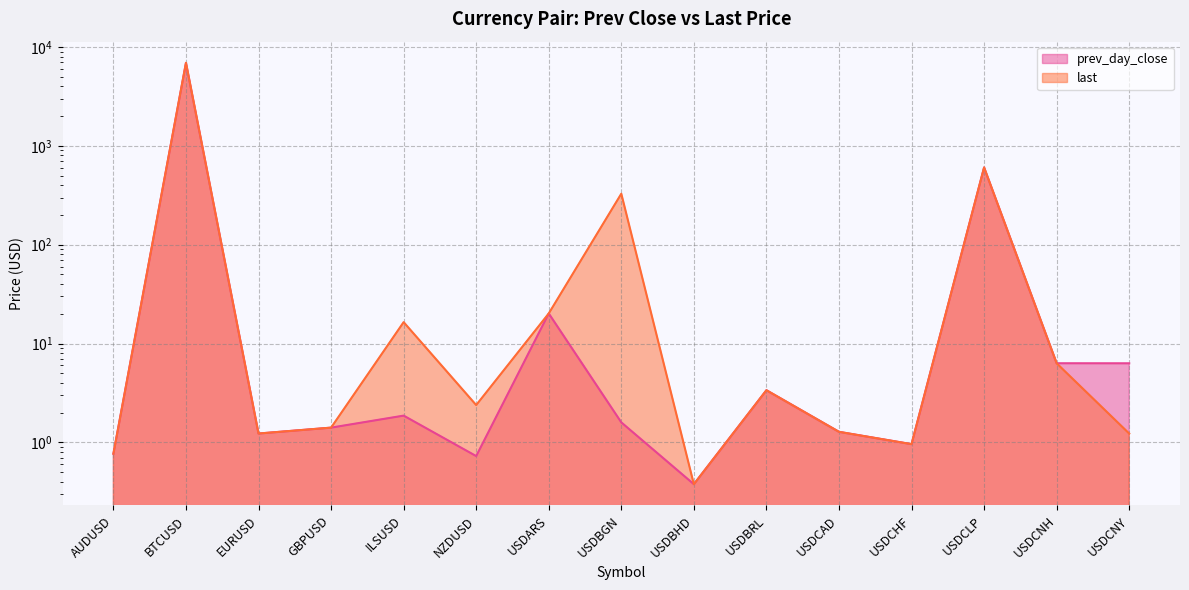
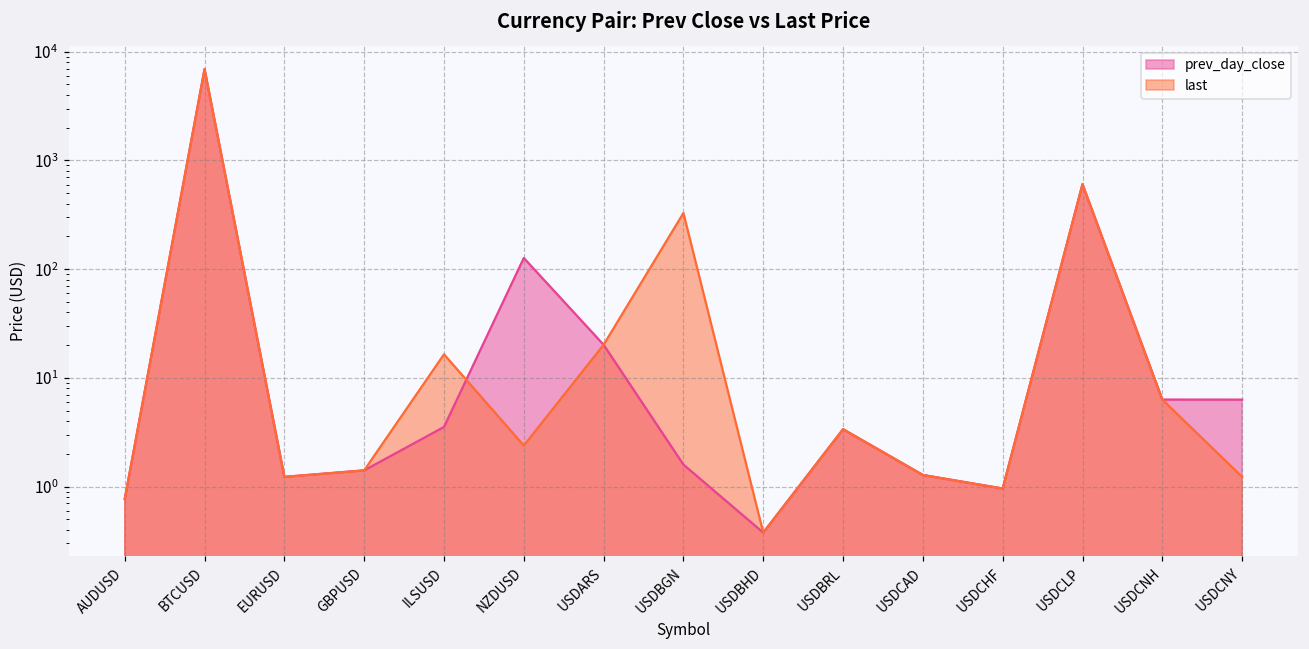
prev_day_close, ILSUSD: 1.9 -> 3.5
prev_day_close, NZDUSD: 0.7 -> 130
